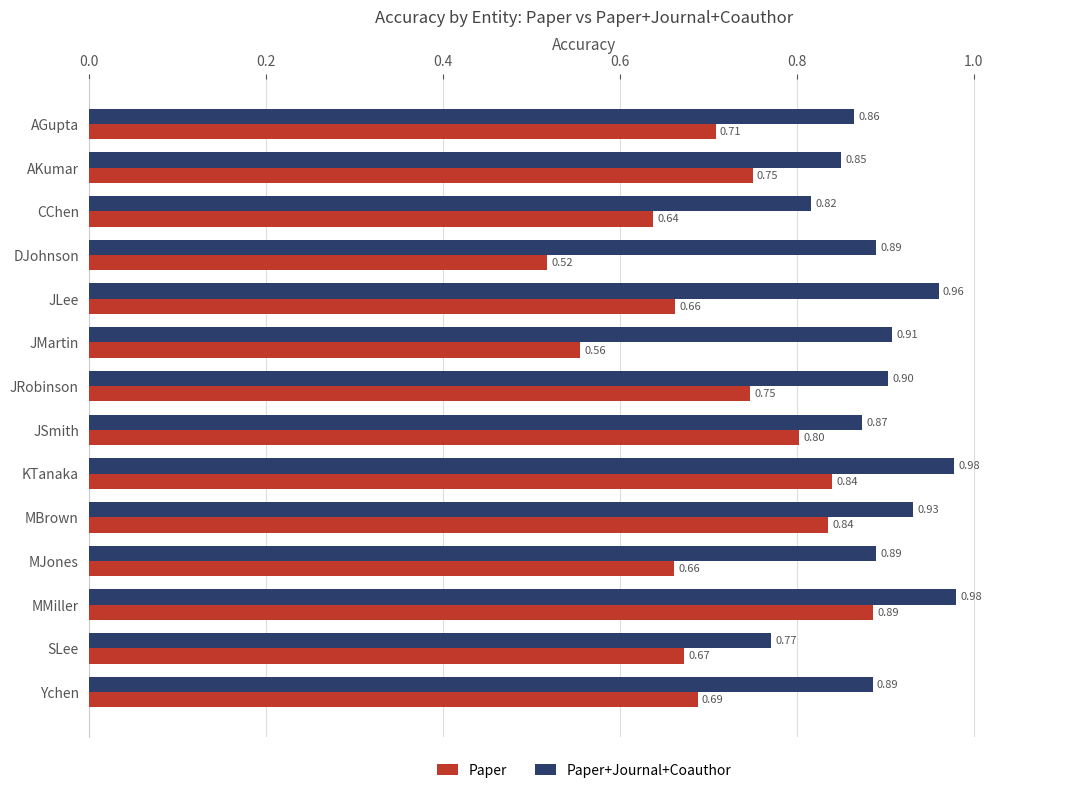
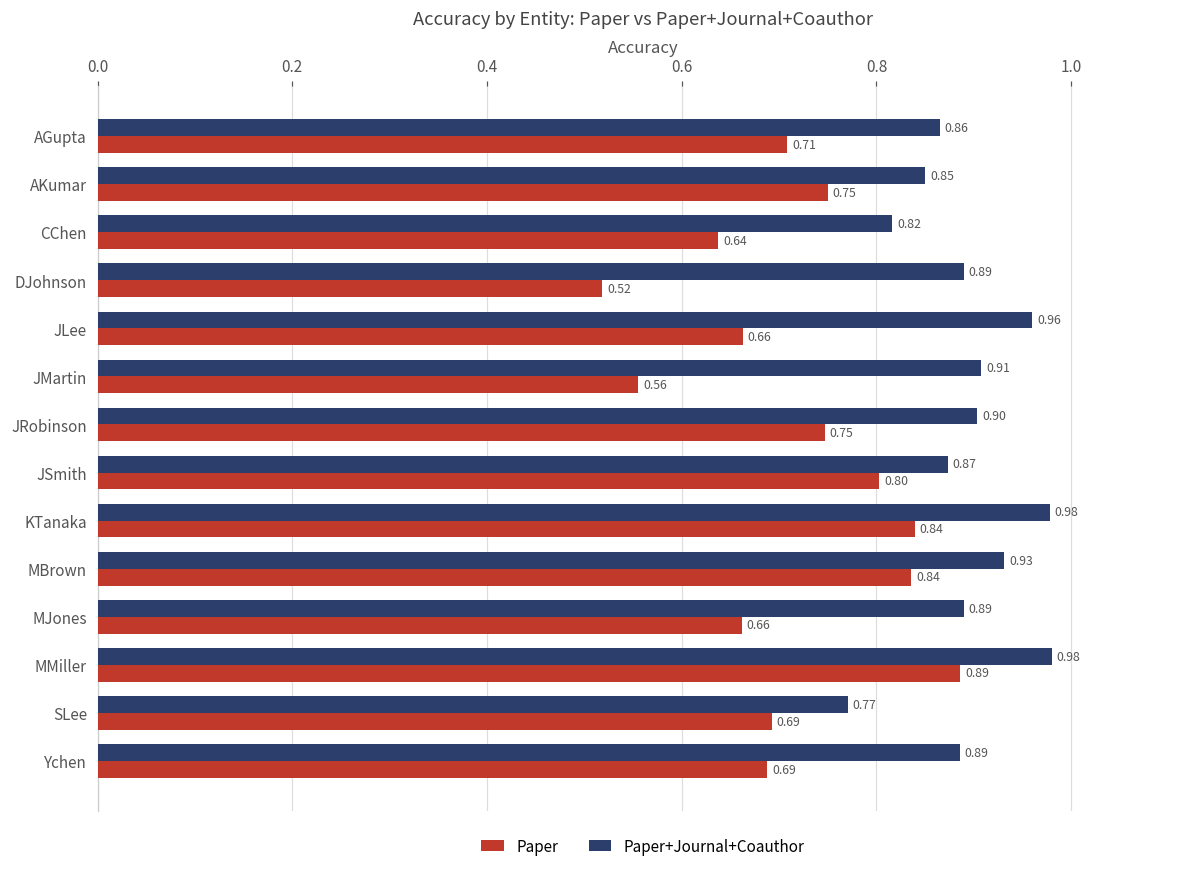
Paper, SLee: 0.67 -> 0.69
